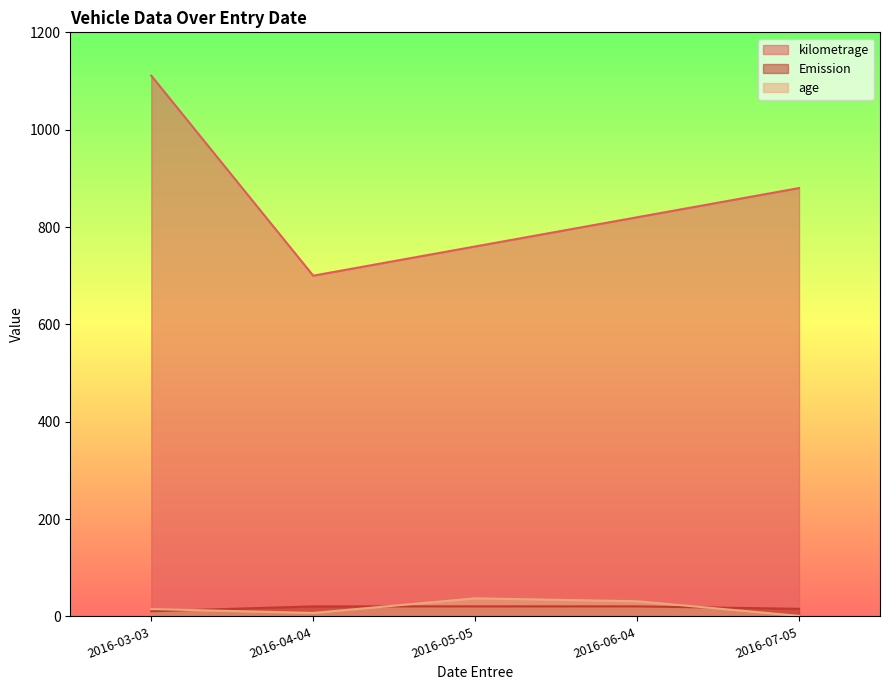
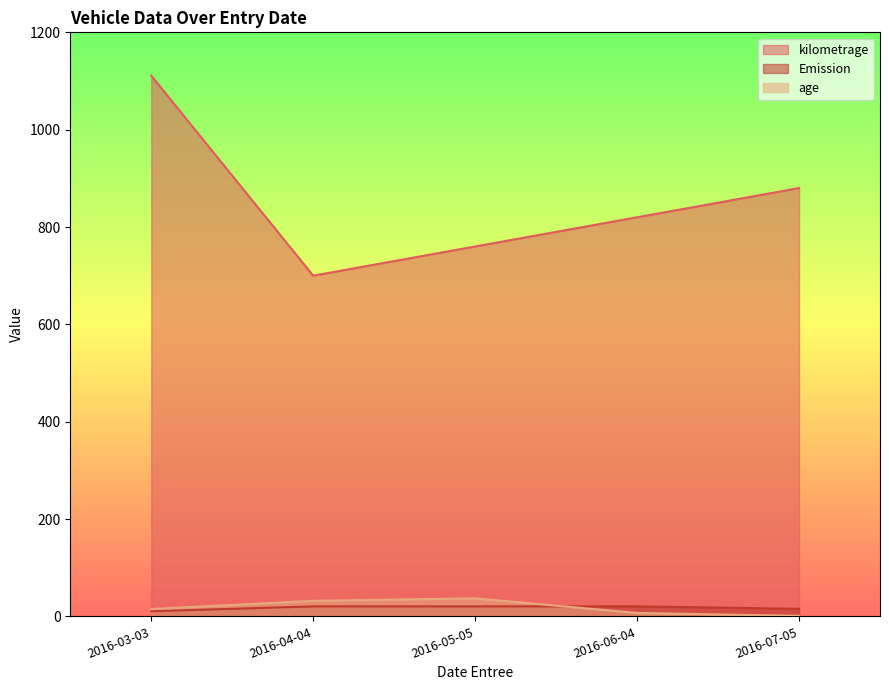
age, 2016-04-04: 10 -> 30
age, 2016-06-04: 30 -> 10
